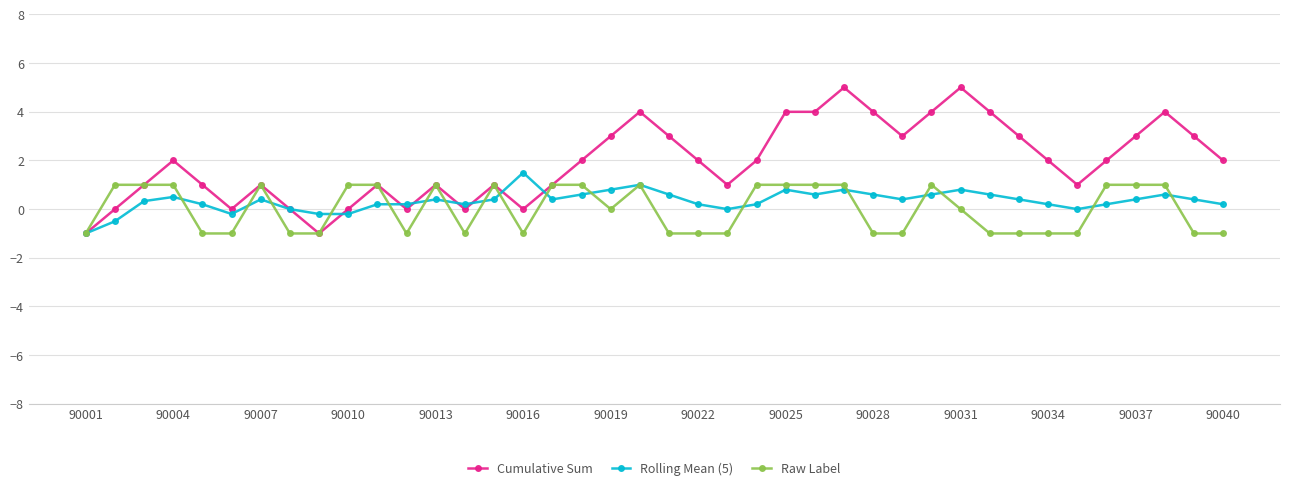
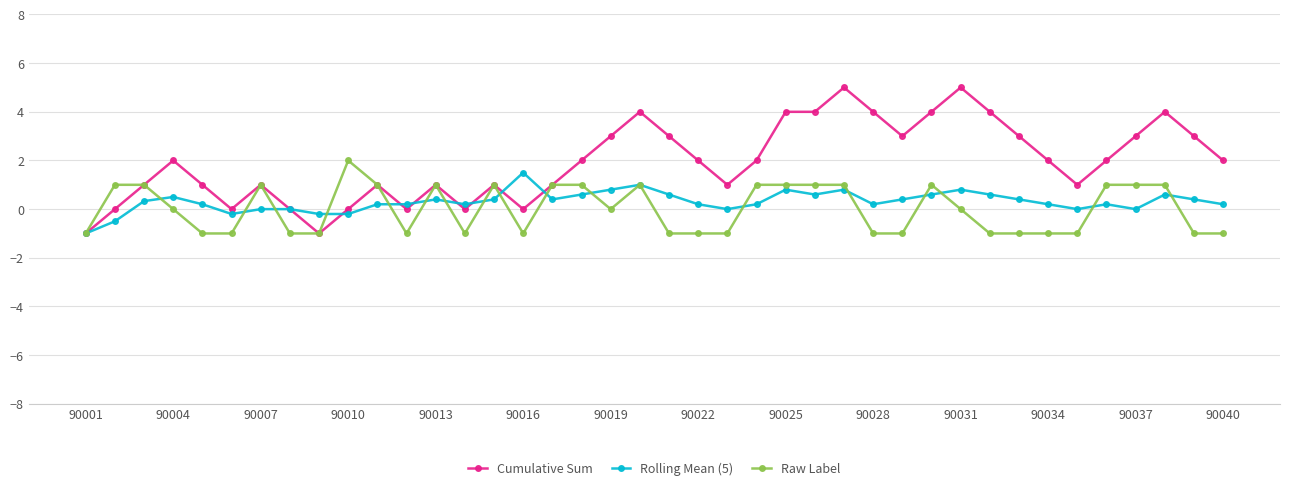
Raw Label, 90004: 1 -> 0
Rolling Mean (5), 90007: 0.4 -> 0.0
Raw Label, 90010: 1 -> 2
Rolling Mean (5), 90028: 0.6 -> 0.2
Rolling Mean (5), 90037: 0.4 -> 0.0
